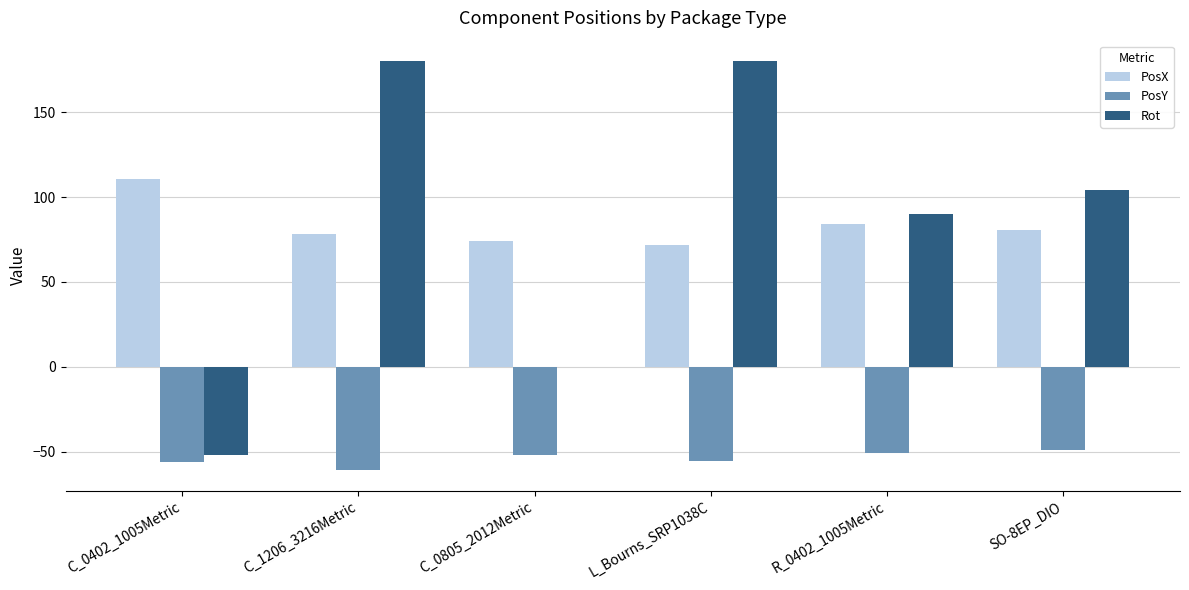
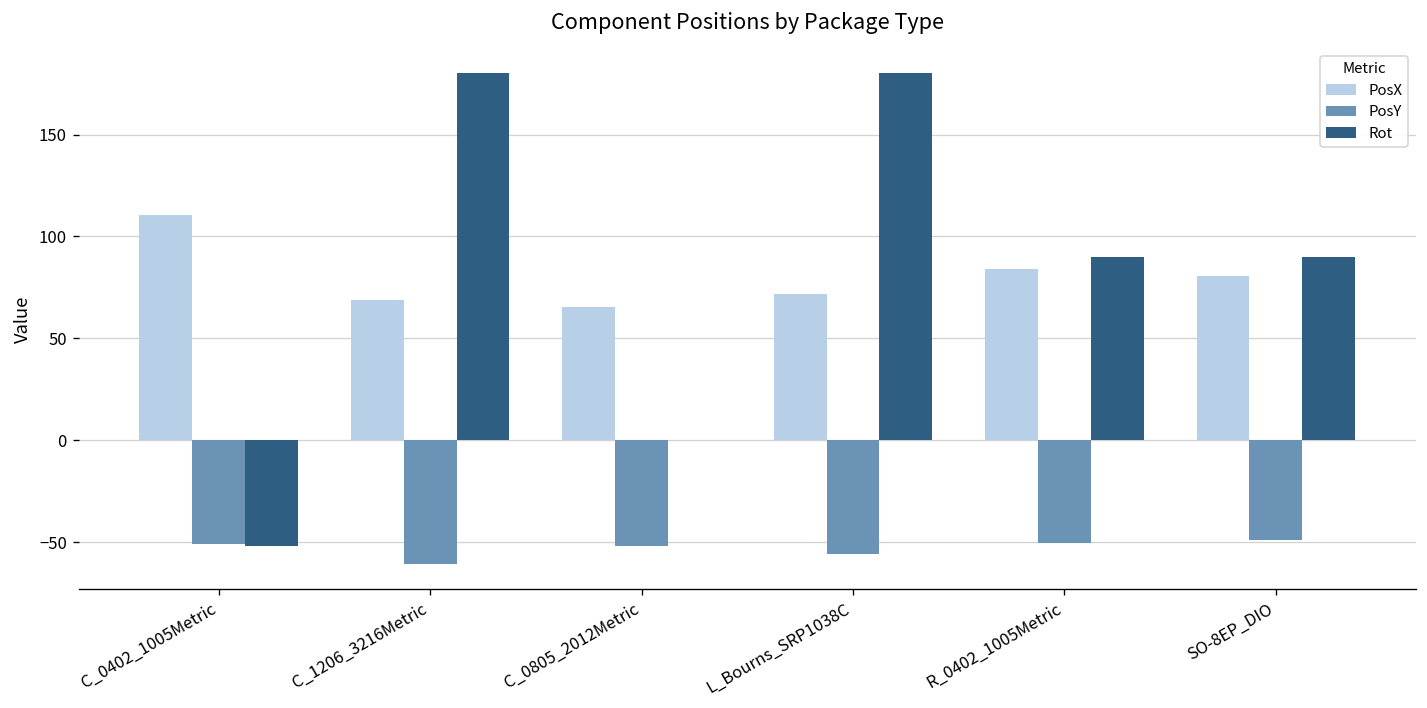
PosY, C_0402_1005Metric: -56 -> -51
PosX, C_1206_3216Metric: 78 -> 69
PosX, C_0805_2012Metric: 74 -> 65
Rot, SO-8EP_DIO: 104 -> 90
